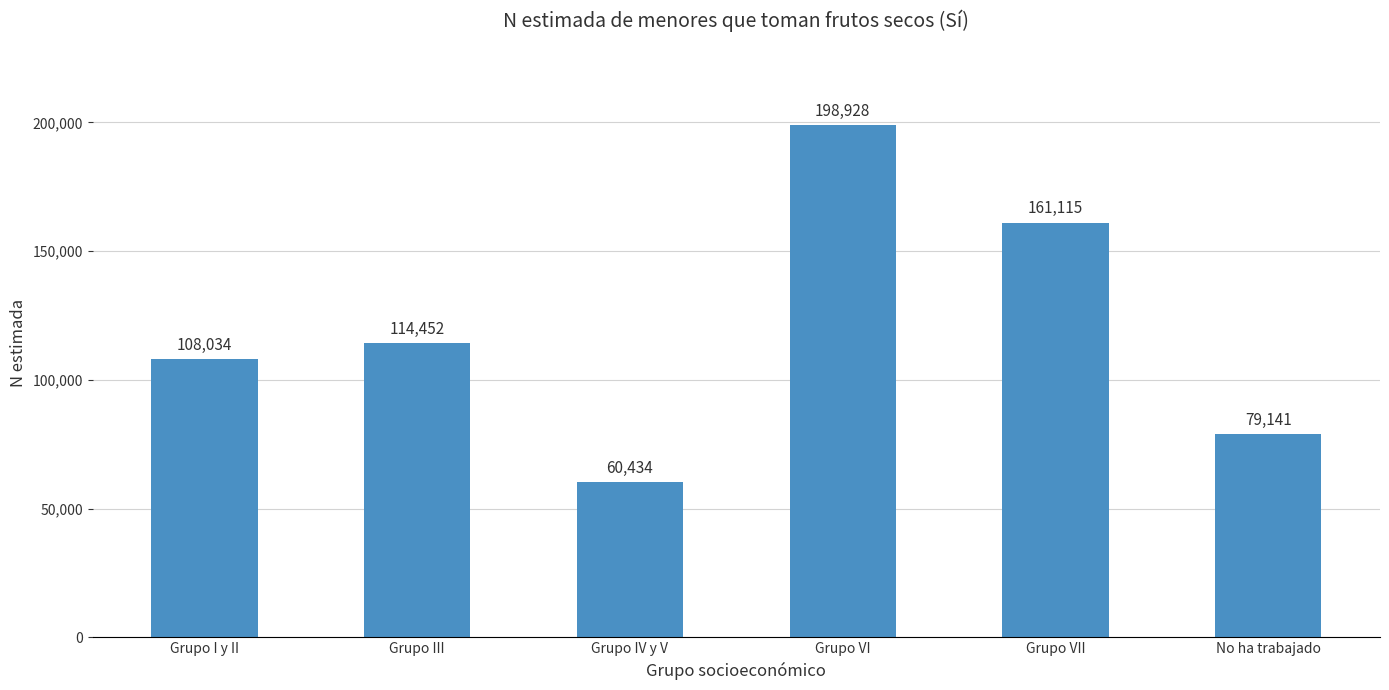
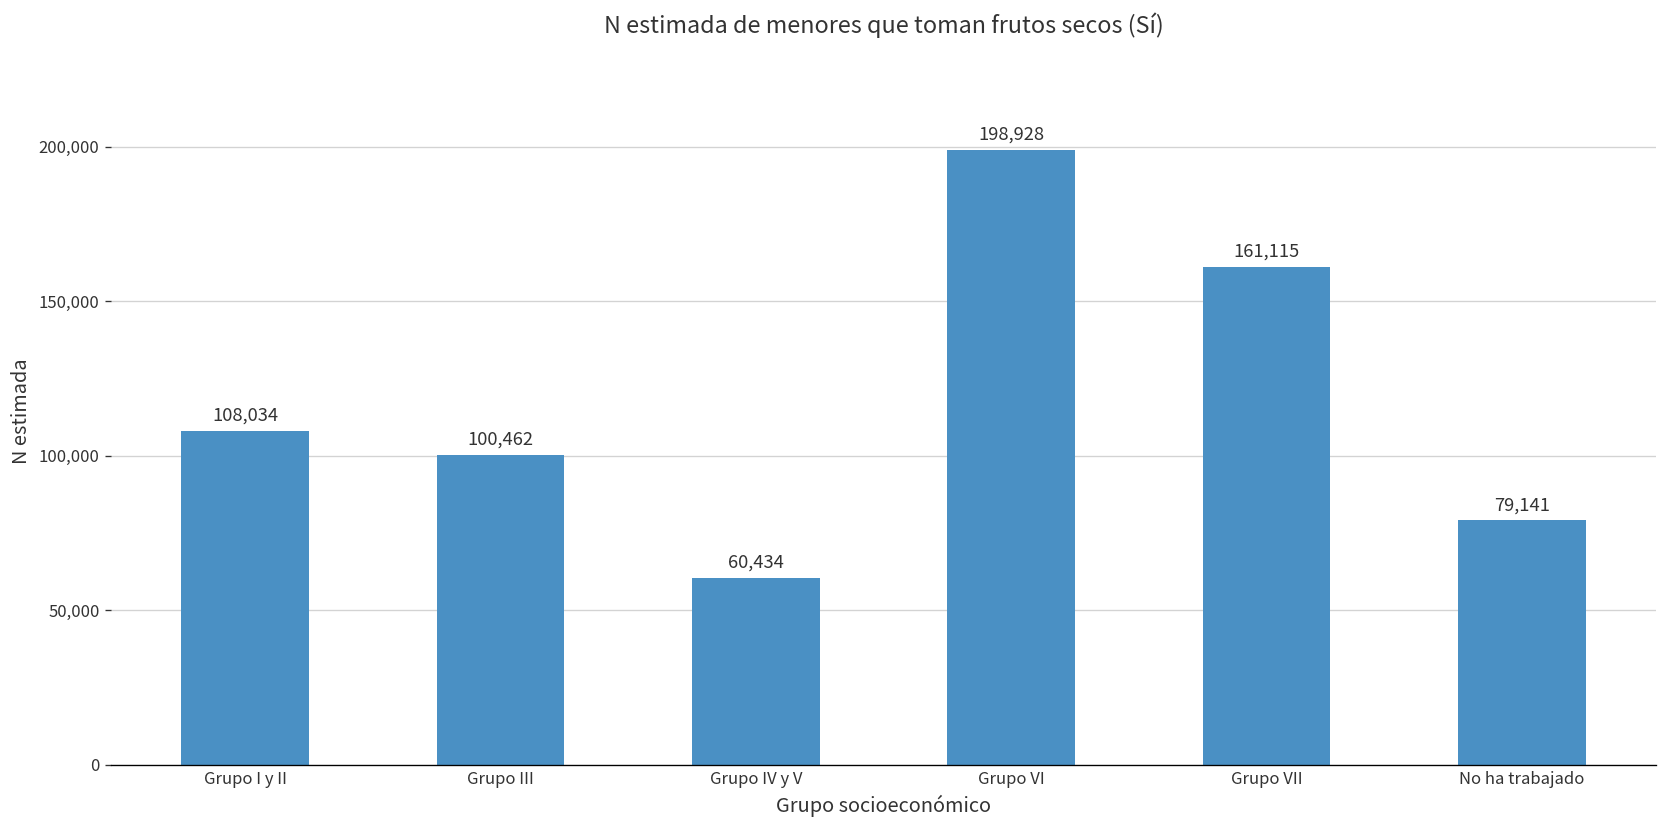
Grupo III: 114,452 -> 100,462
